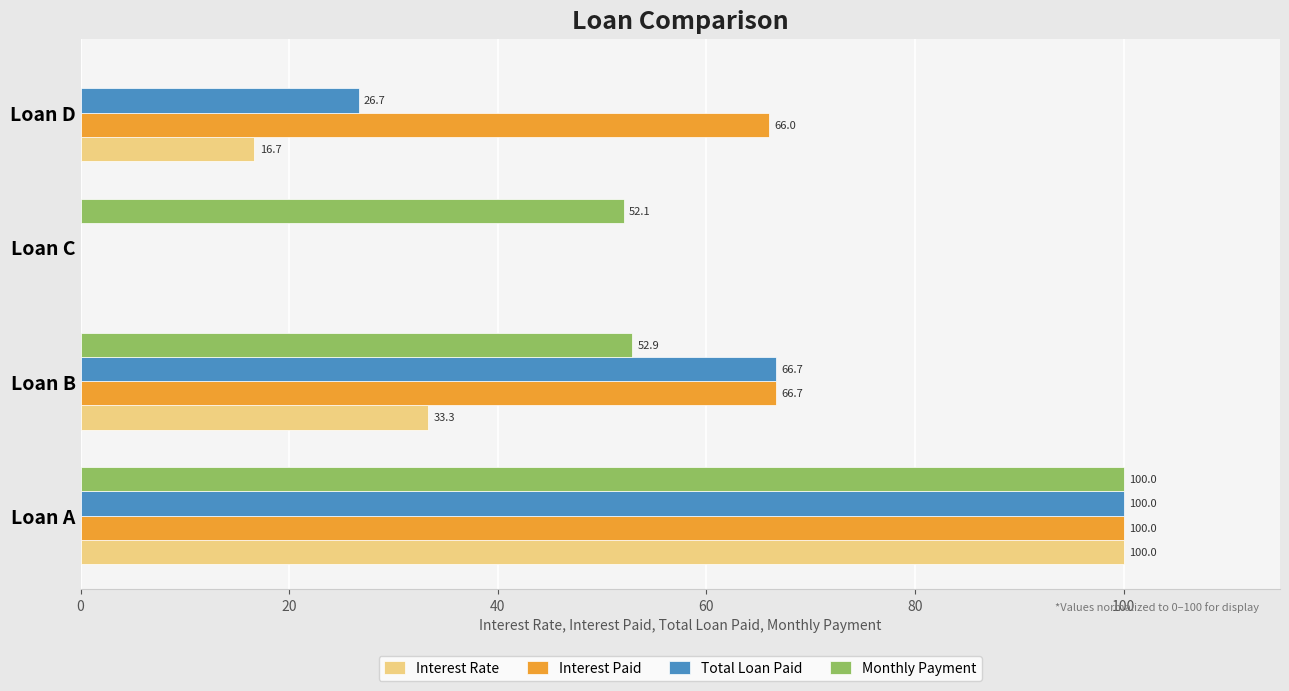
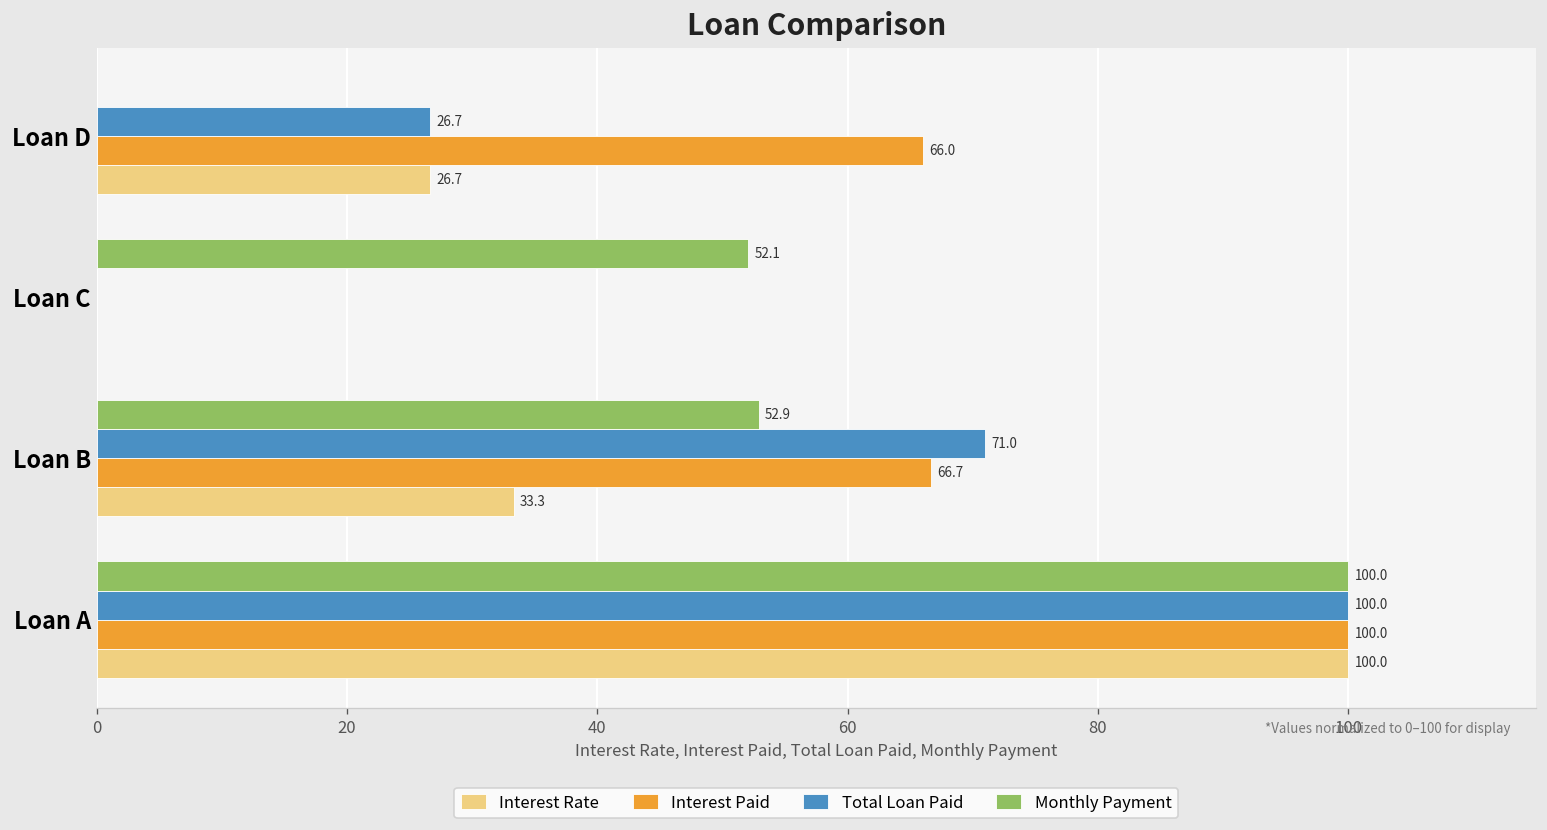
Interest Rate, Loan D: 16.7 -> 26.7
Total Loan Paid, Loan B: 66.7 -> 71.0
